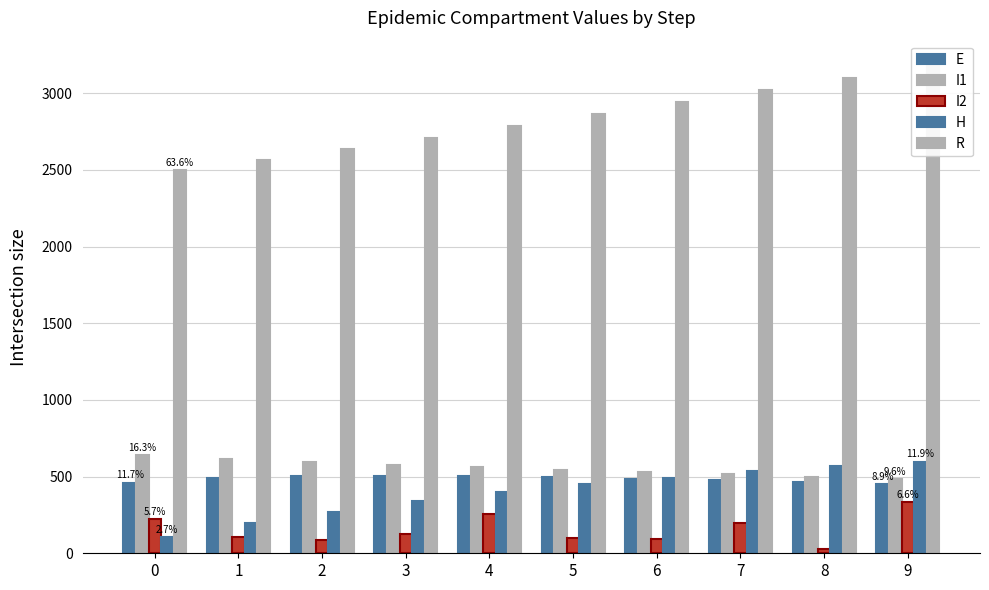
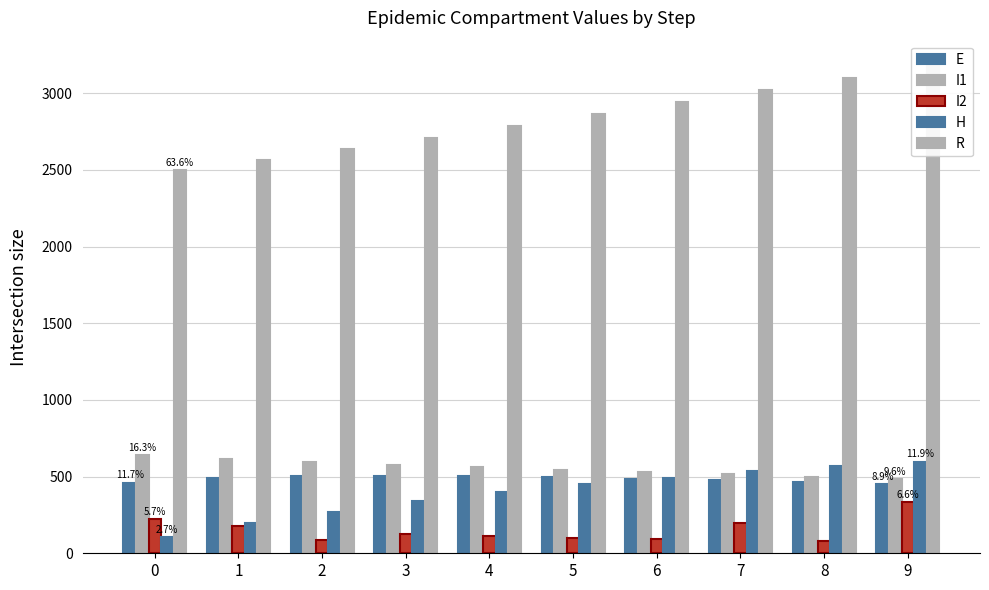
I2, 1: 100 -> 180
I2, 4: 250 -> 110
I2, 8: 30 -> 80
